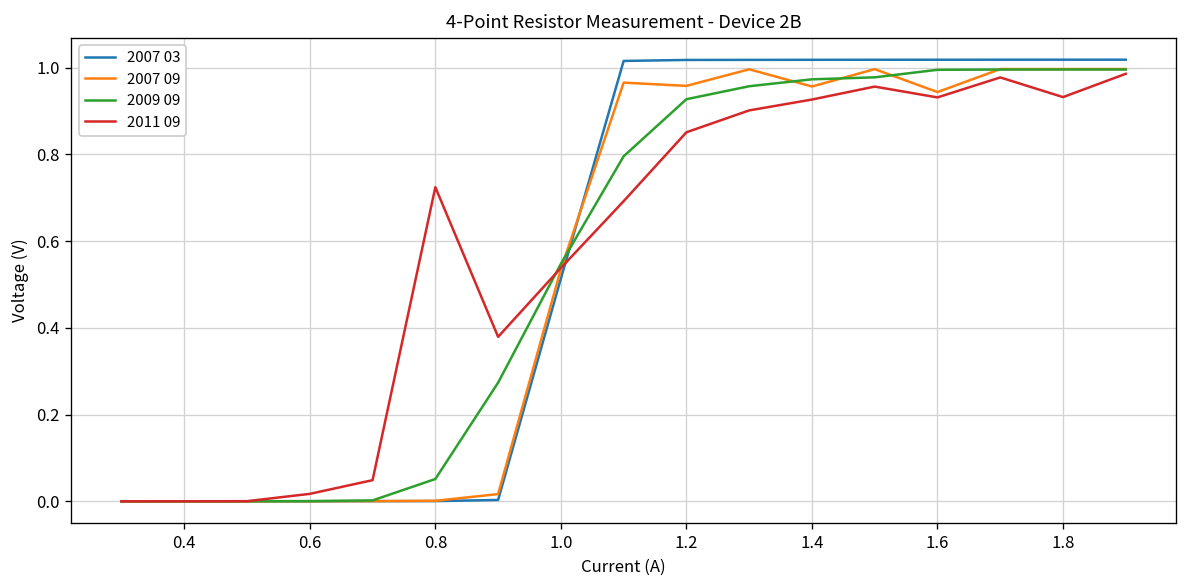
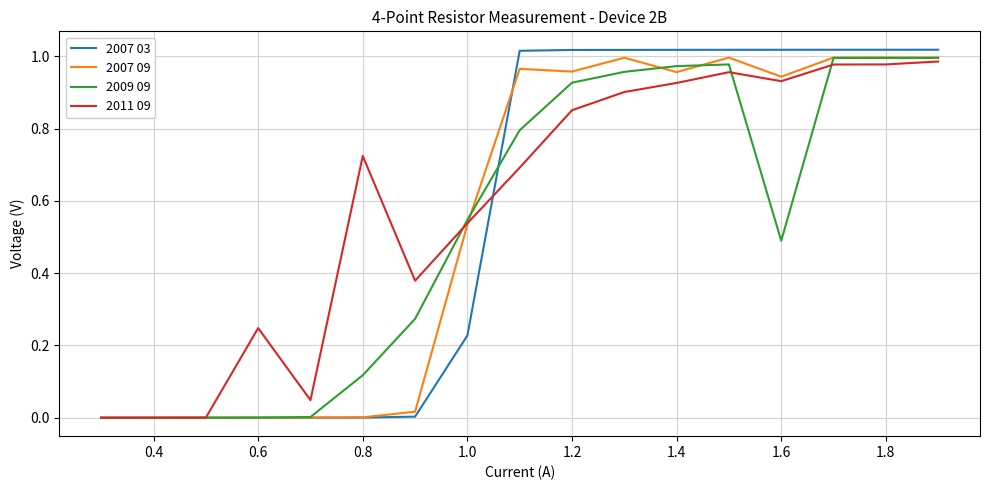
2011 09, 0.6: 0.02 -> 0.25
2009 09, 0.8: 0.05 -> 0.12
2007 03, 1.0: 0.51 -> 0.23
2009 09, 1.6: 0.99 -> 0.49
2011 09, 1.8: 0.93 -> 0.98
